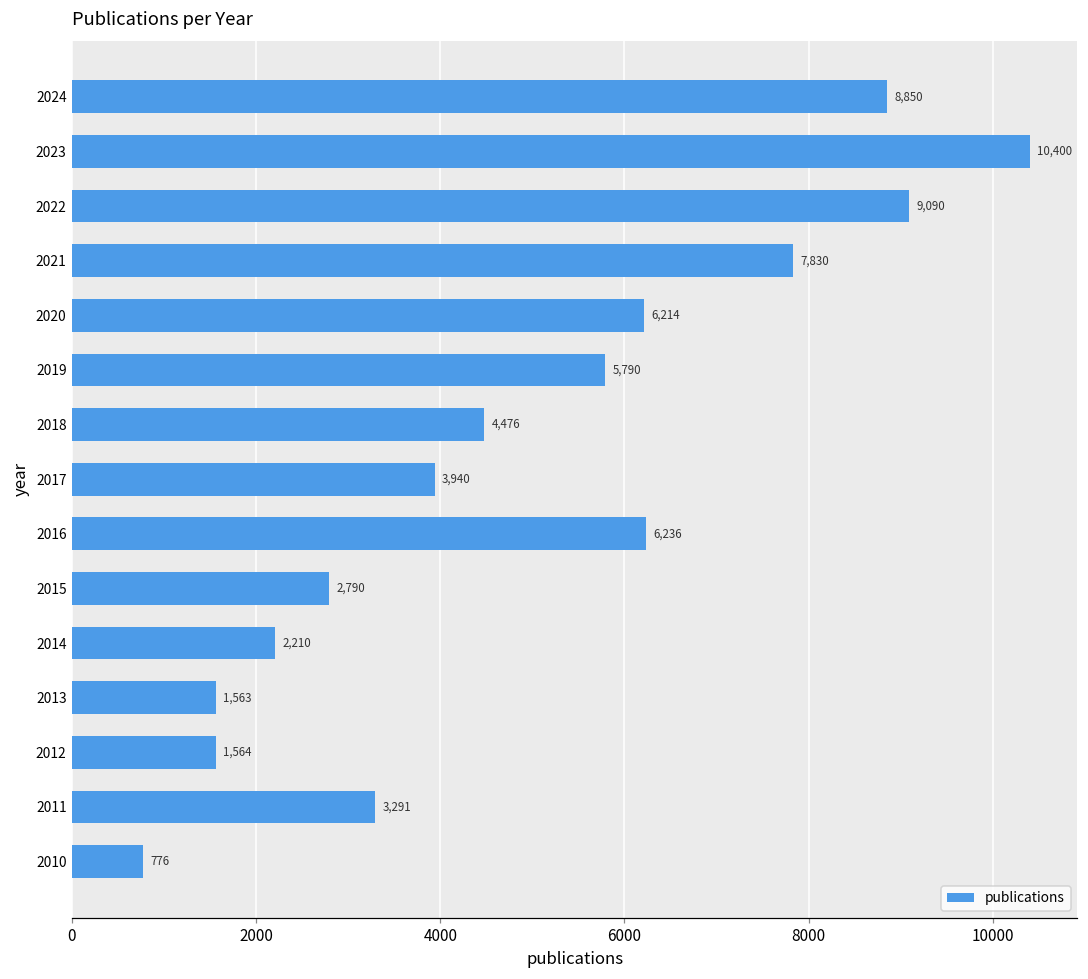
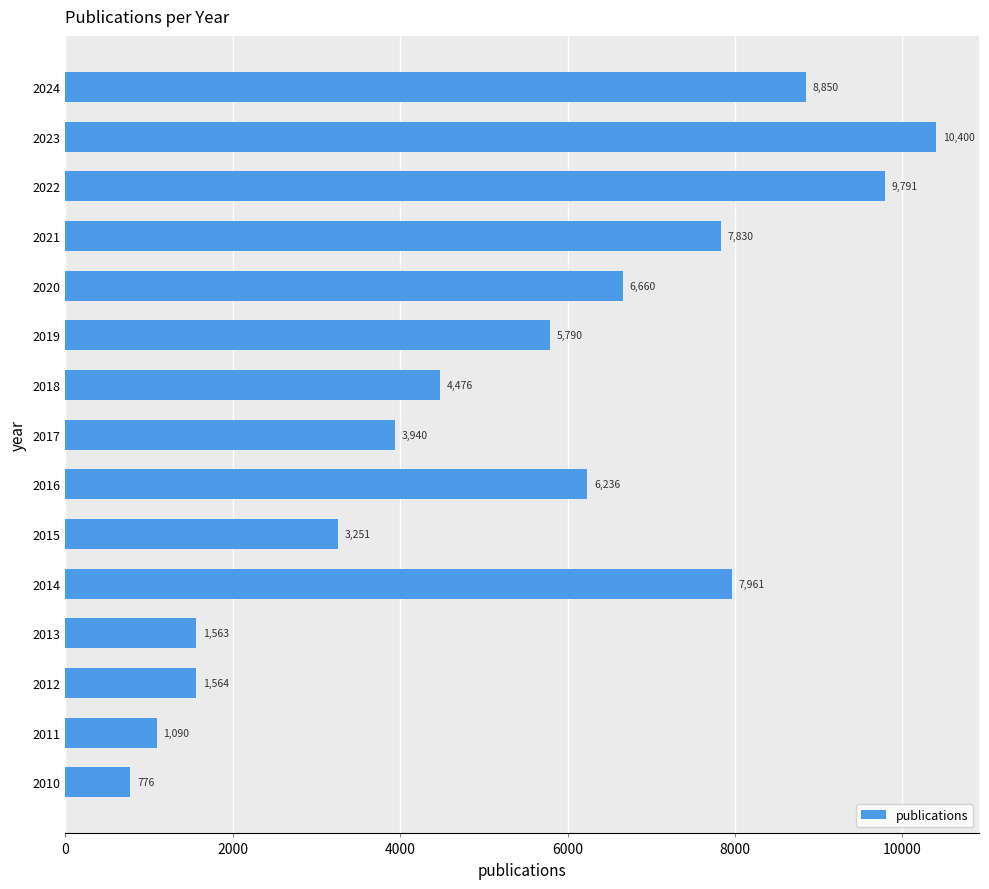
2022: 9,090 -> 9,791
2020: 6,214 -> 6,660
2015: 2,790 -> 3,251
2014: 2,210 -> 7,961
2011: 3,291 -> 1,090
